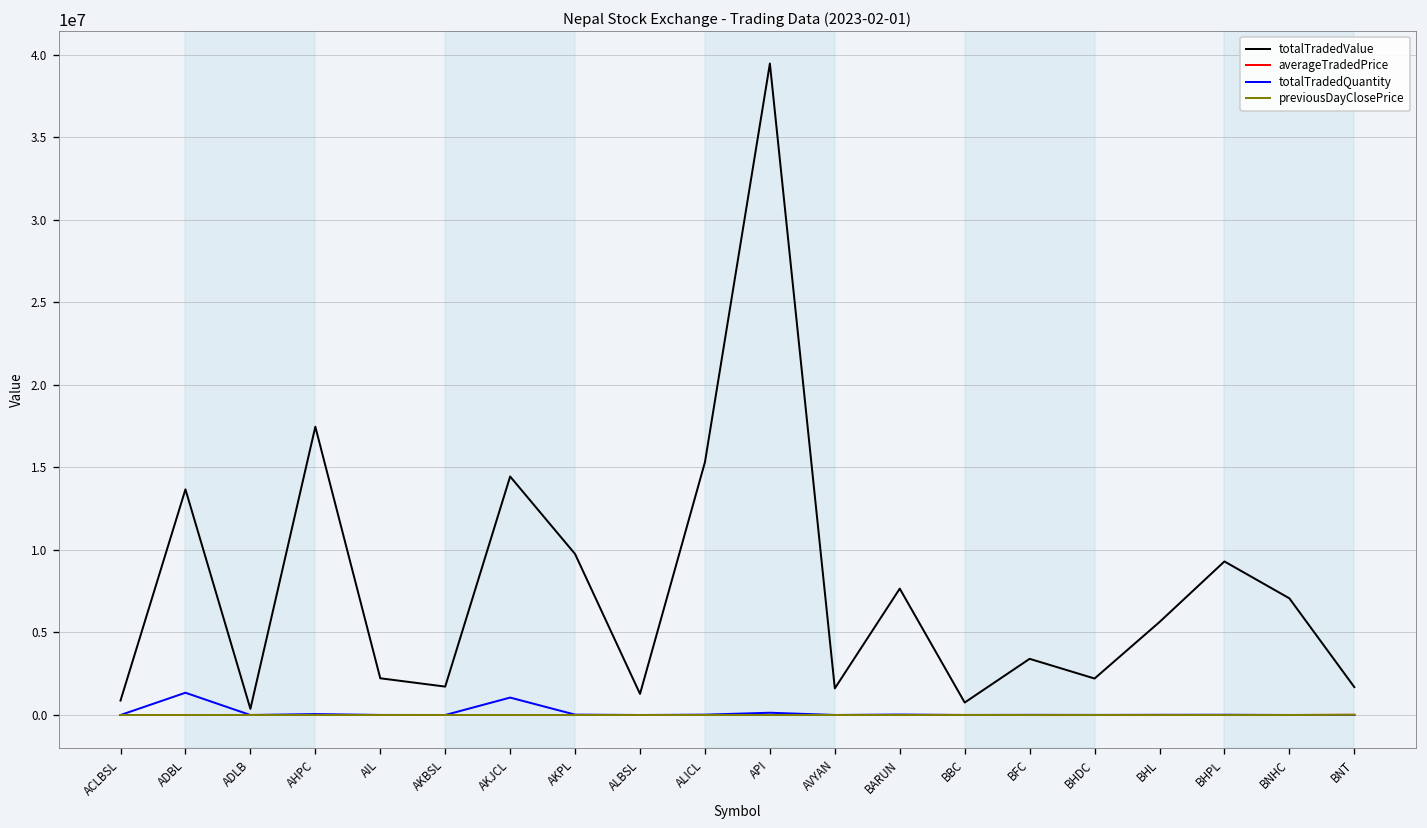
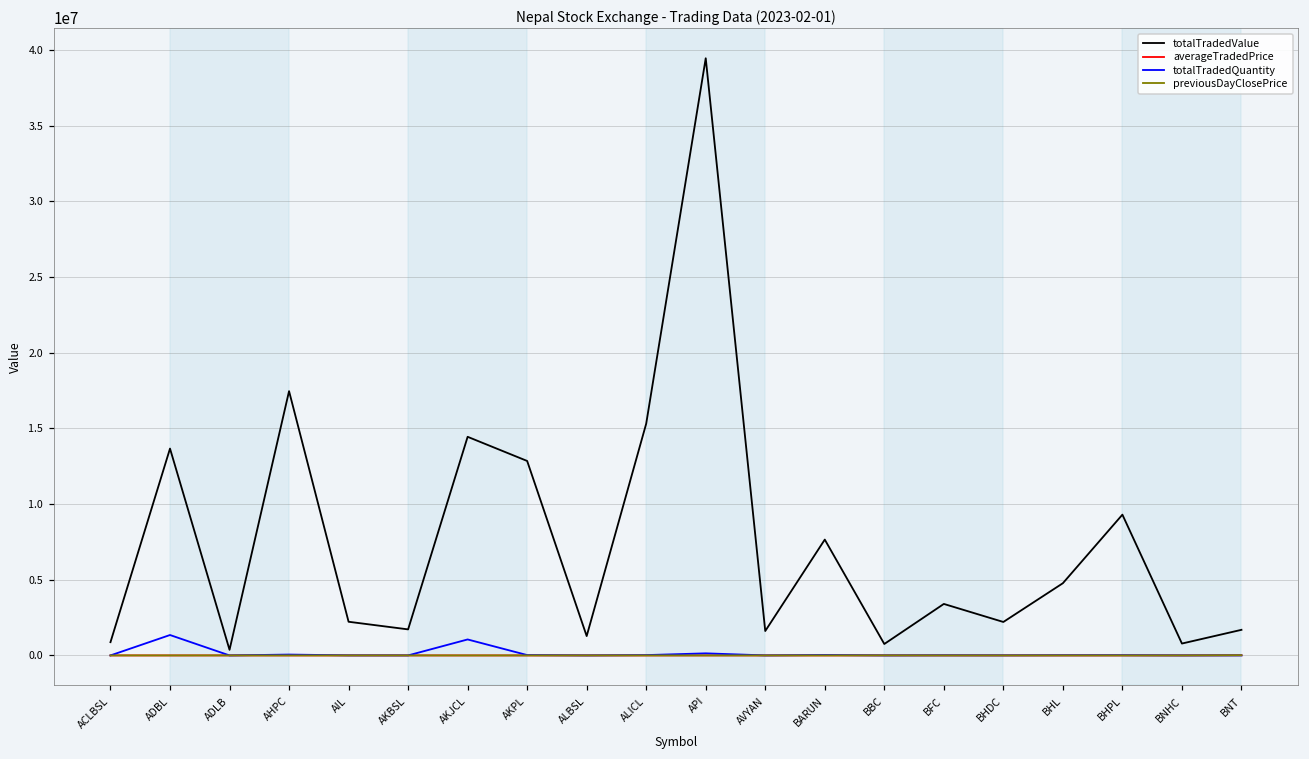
totalTradedValue, AKPL: 9800000 -> 12800000
totalTradedValue, BHL: 5600000 -> 4800000
totalTradedValue, BNHC: 7100000 -> 800000
